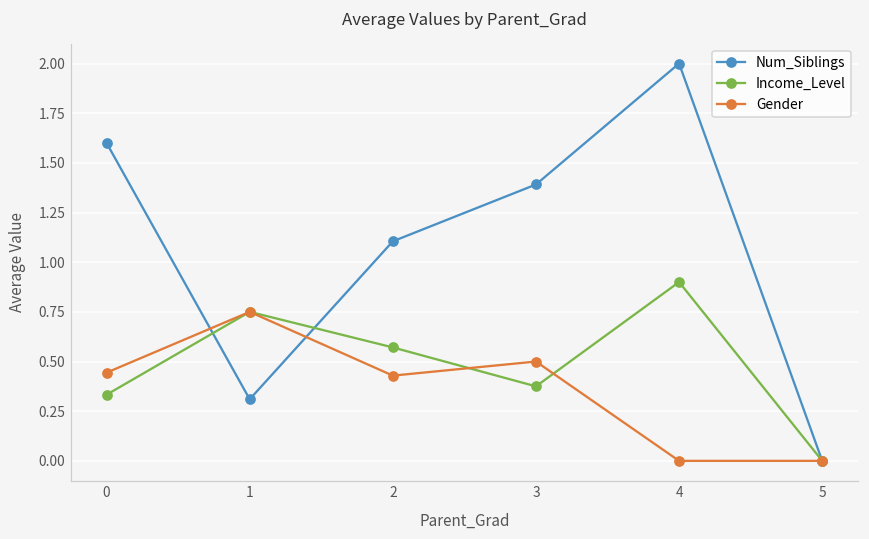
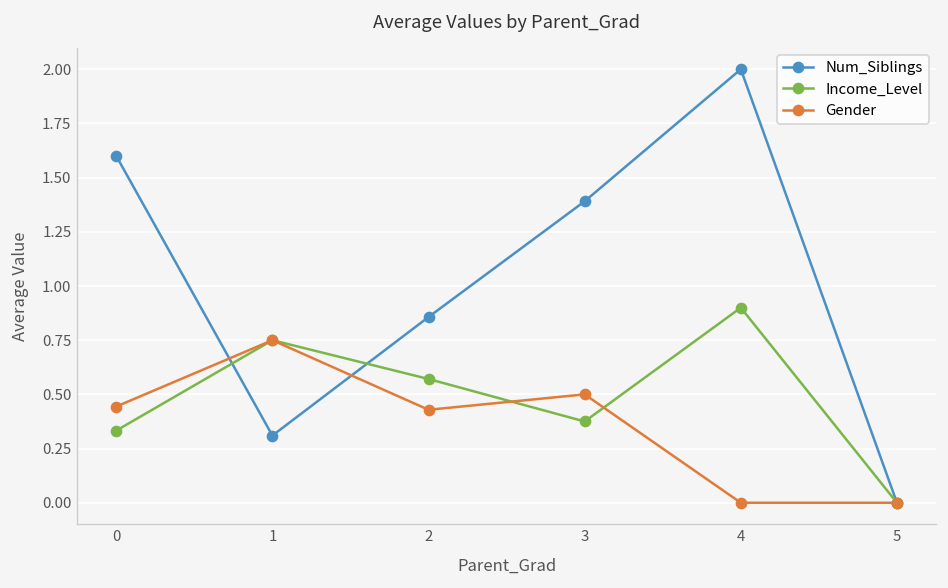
Num_Siblings, 2: 1.11 -> 0.86
